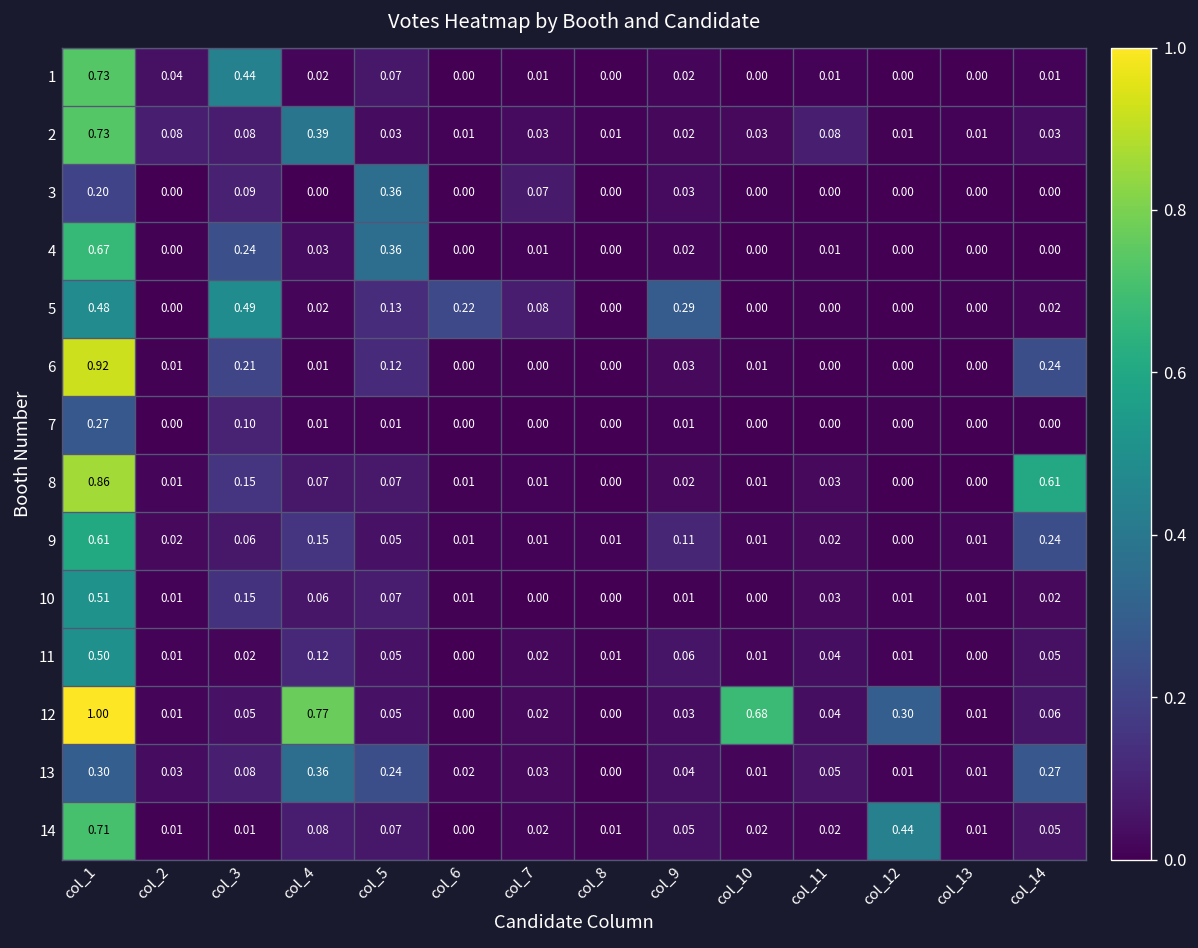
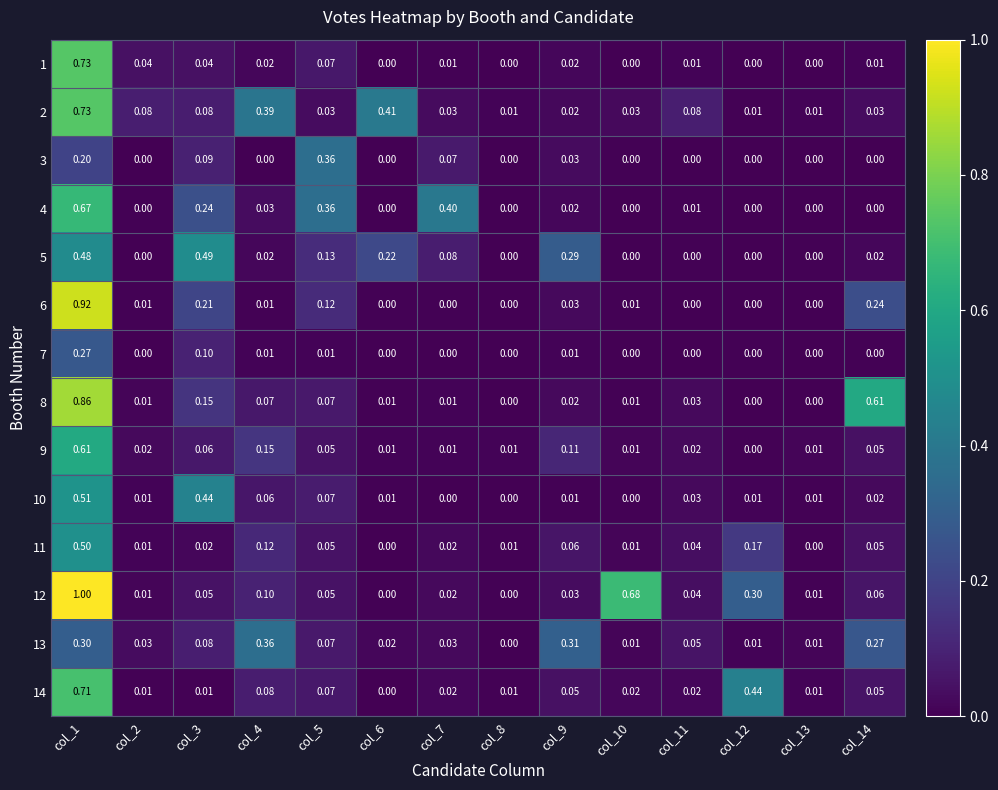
1, col_3: 0.44 -> 0.04
2, col_6: 0.01 -> 0.41
4, col_7: 0.01 -> 0.40
9, col_14: 0.24 -> 0.05
10, col_3: 0.15 -> 0.44
11, col_12: 0.01 -> 0.17
12, col_4: 0.77 -> 0.10
13, col_5: 0.24 -> 0.07
13, col_9: 0.04 -> 0.31
